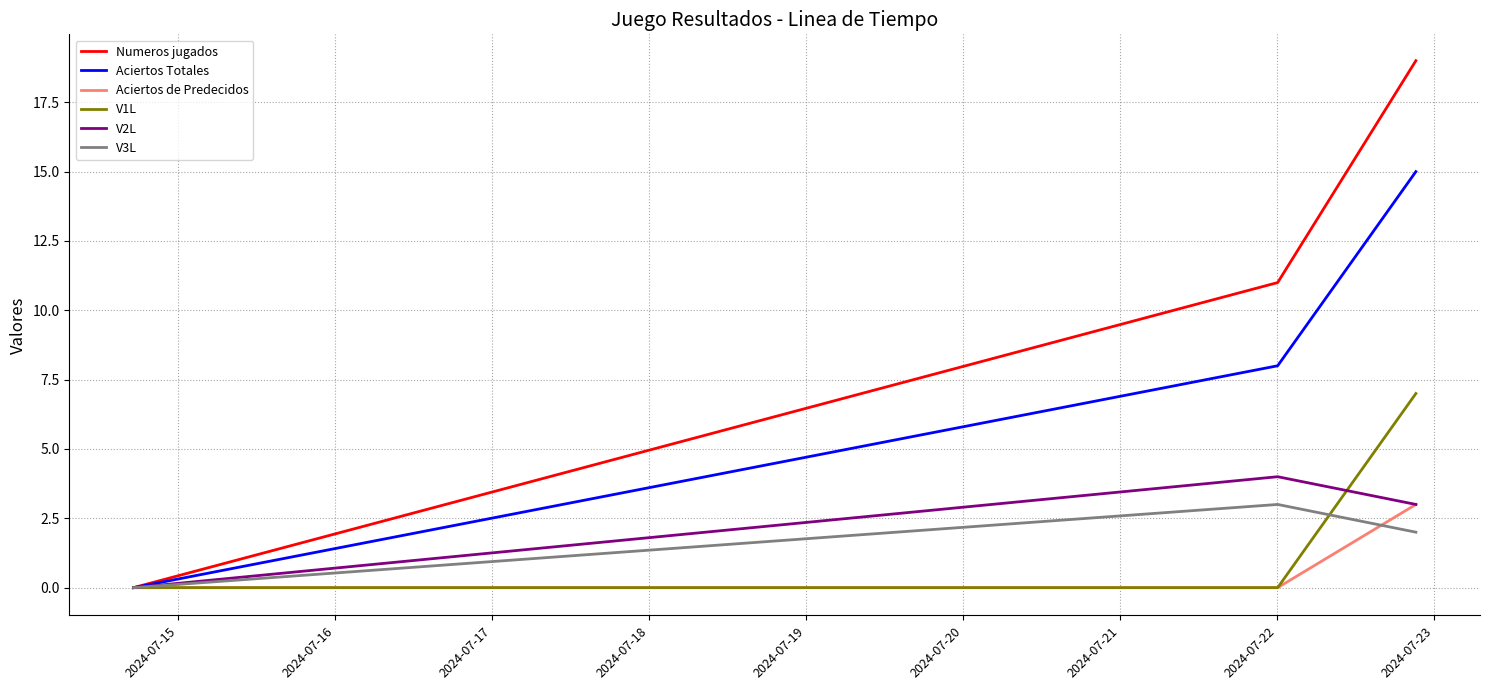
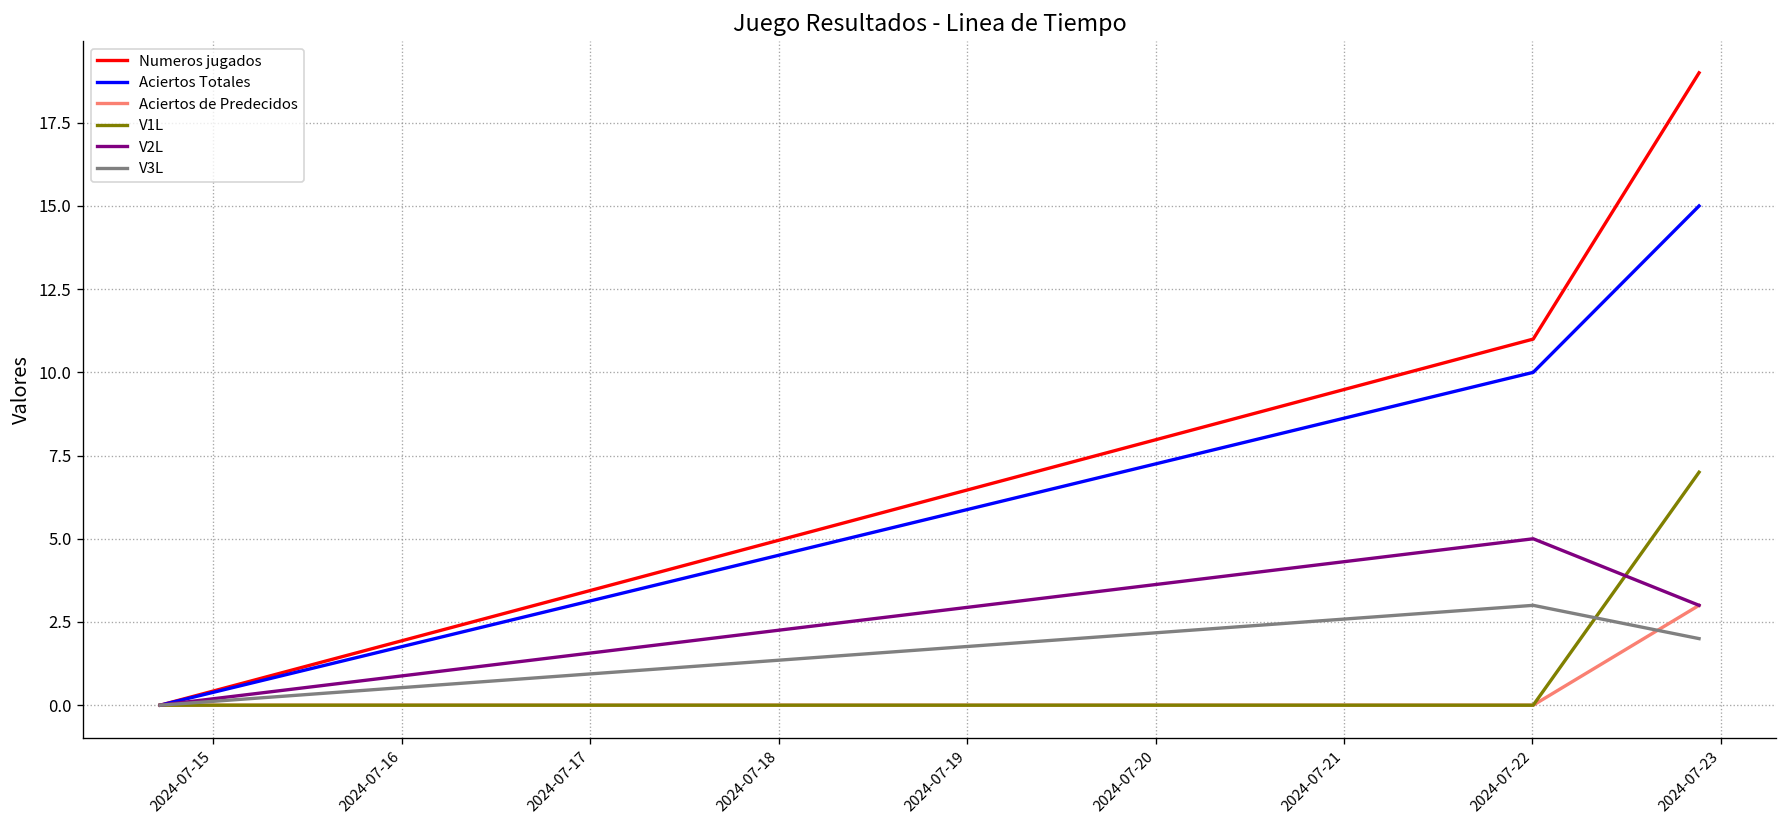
Aciertos Totales, 2024-07-22: 8 -> 10
V2L, 2024-07-22: 4 -> 5
